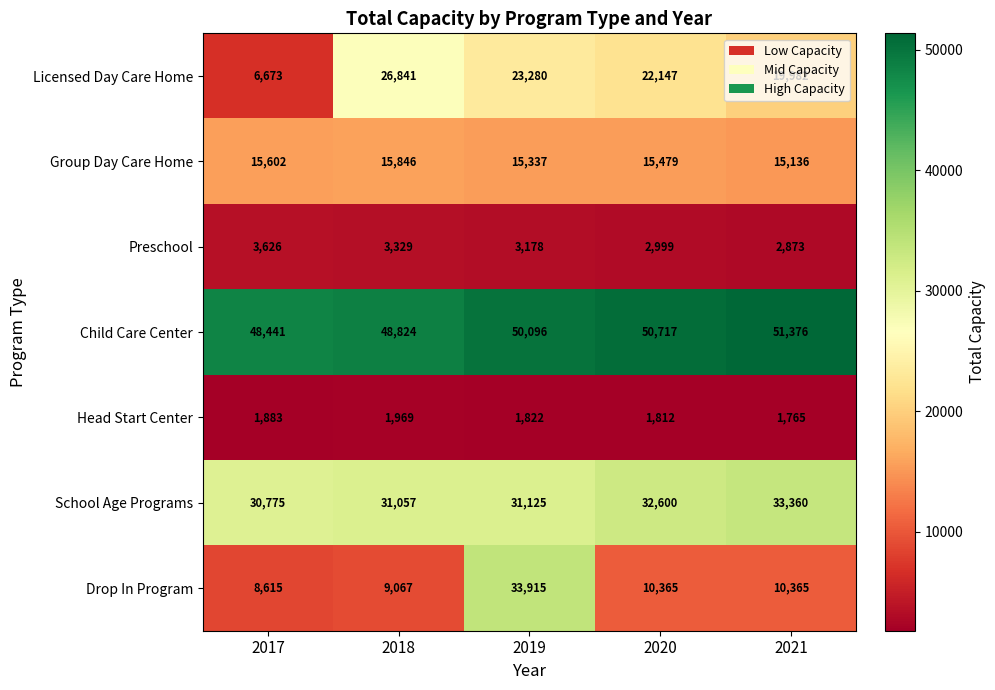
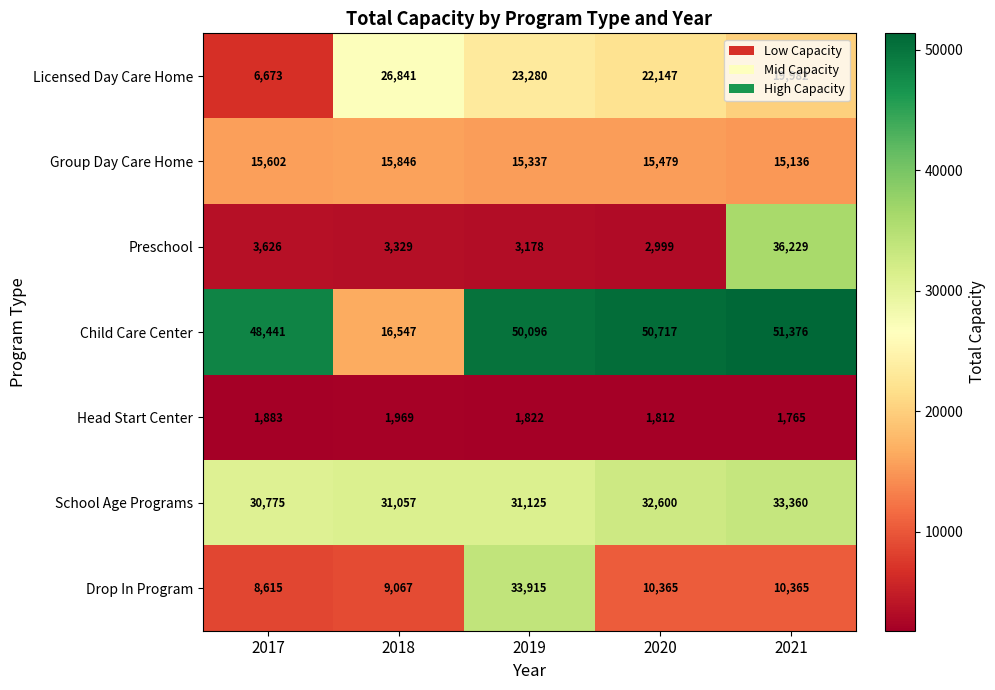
Preschool, 2021: 2,873 -> 36,229
Child Care Center, 2018: 48,824 -> 16,547
